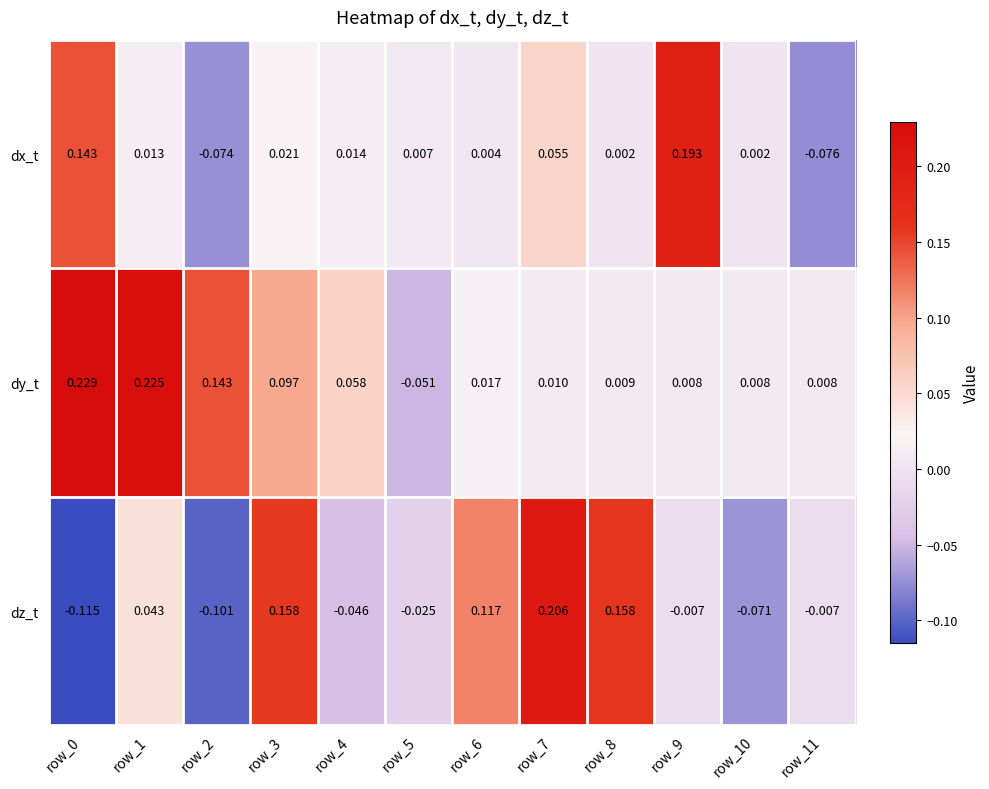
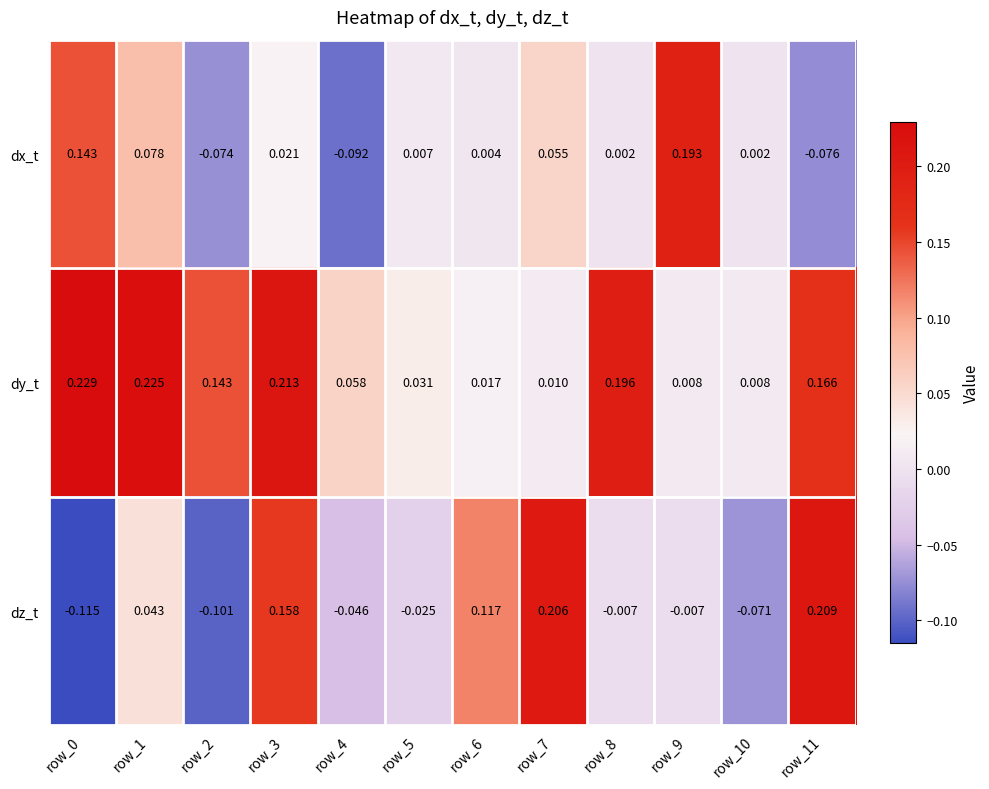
dx_t, row_1: 0.013 -> 0.078
dx_t, row_4: 0.014 -> -0.092
dy_t, row_3: 0.097 -> 0.213
dy_t, row_5: -0.051 -> 0.031
dy_t, row_8: 0.009 -> 0.196
dy_t, row_11: 0.008 -> 0.166
dz_t, row_8: 0.158 -> -0.007
dz_t, row_11: -0.007 -> 0.209
